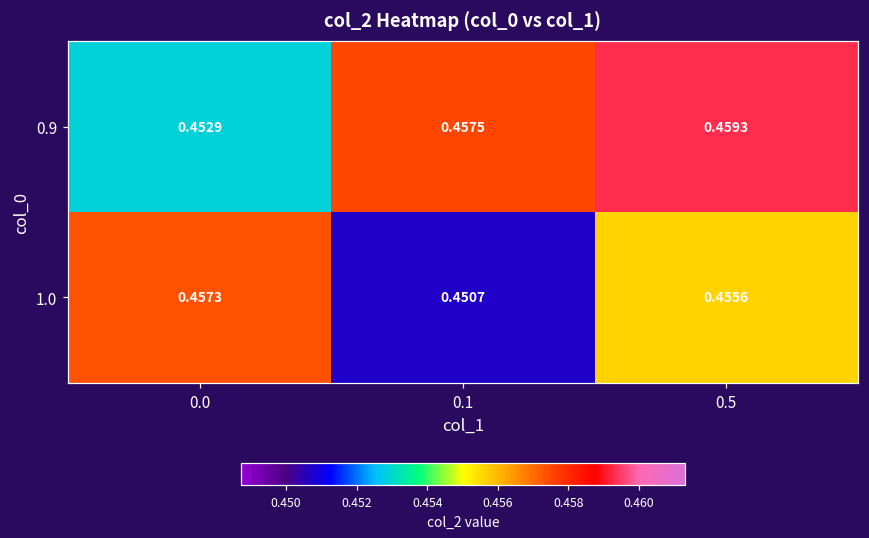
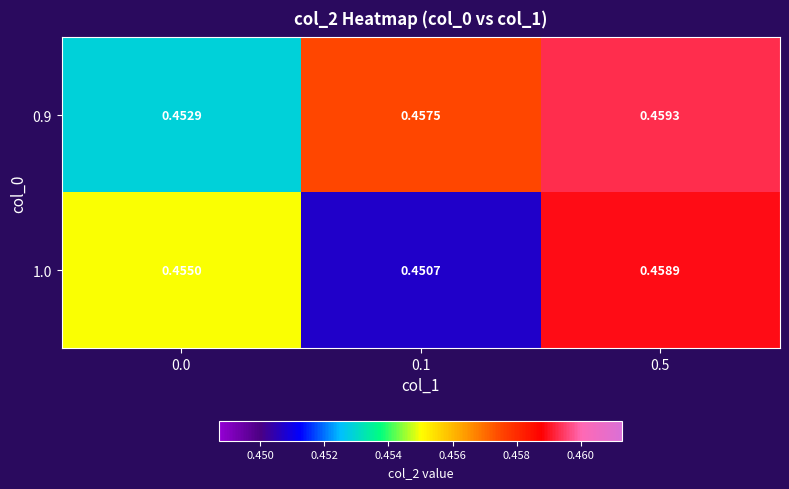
1.0, 0.0: 0.4573 -> 0.4550
1.0, 0.5: 0.4556 -> 0.4589
